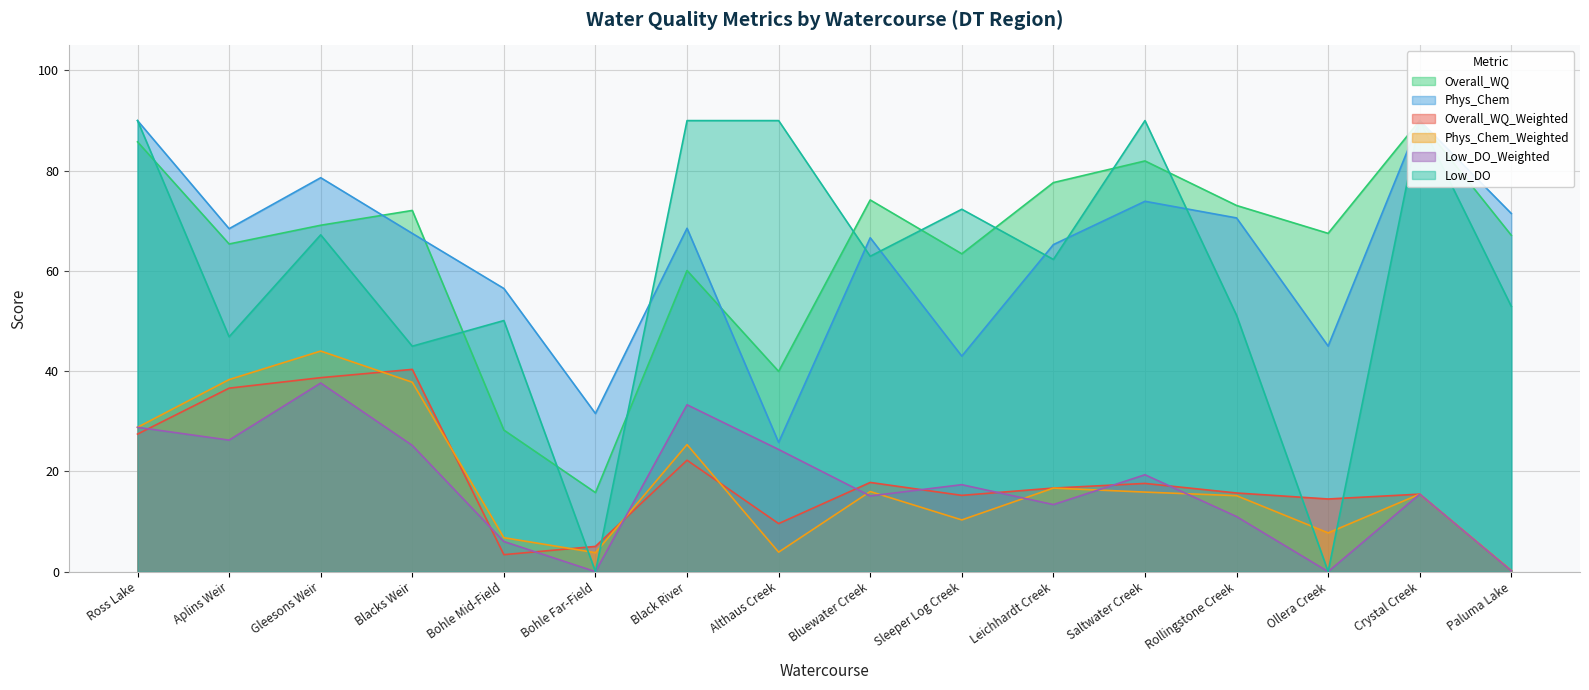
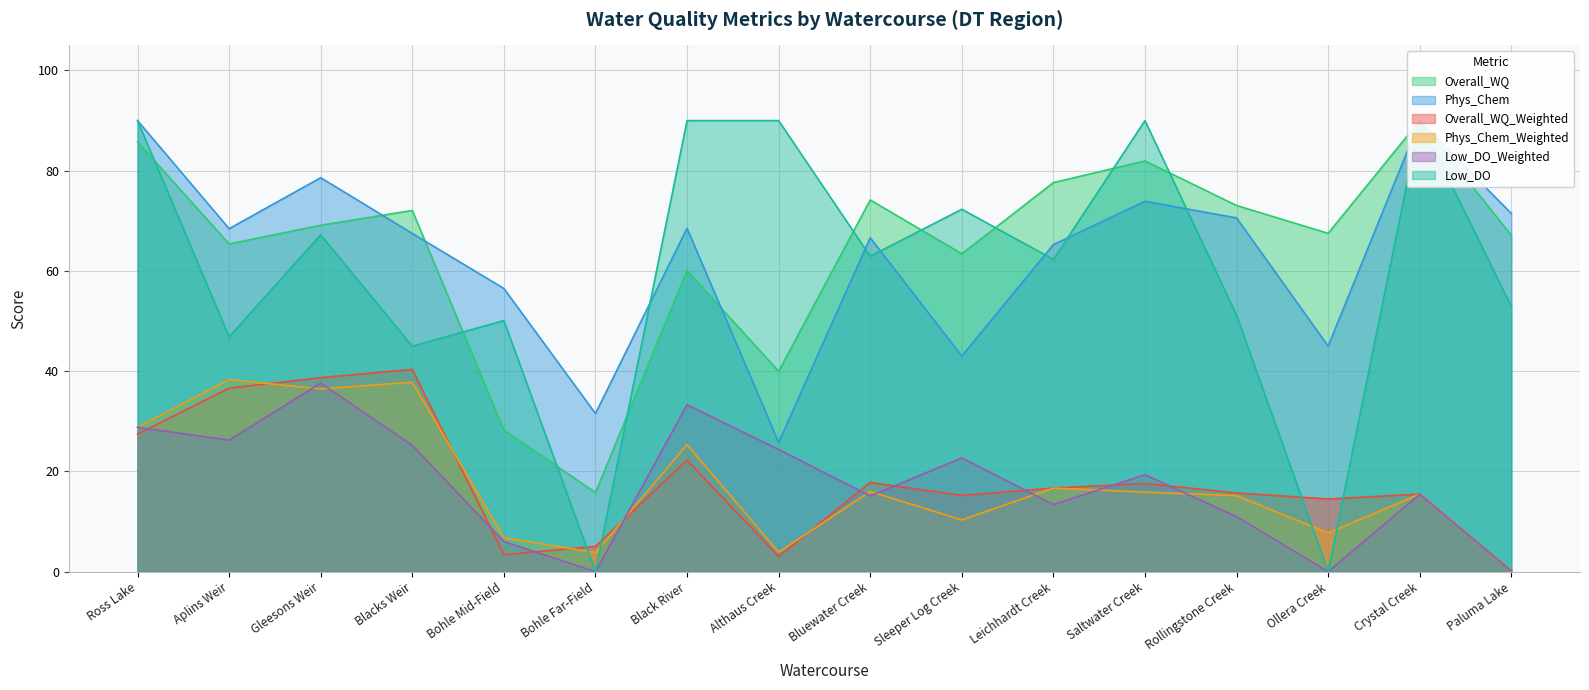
Phys_Chem_Weighted, Gleesons Weir: 44 -> 36
Overall_WQ_Weighted, Althaus Creek: 10 -> 3
Low_DO_Weighted, Sleeper Log Creek: 17 -> 23
